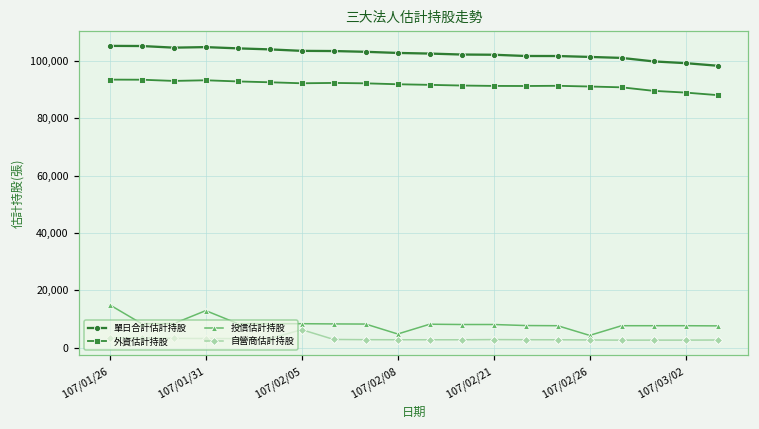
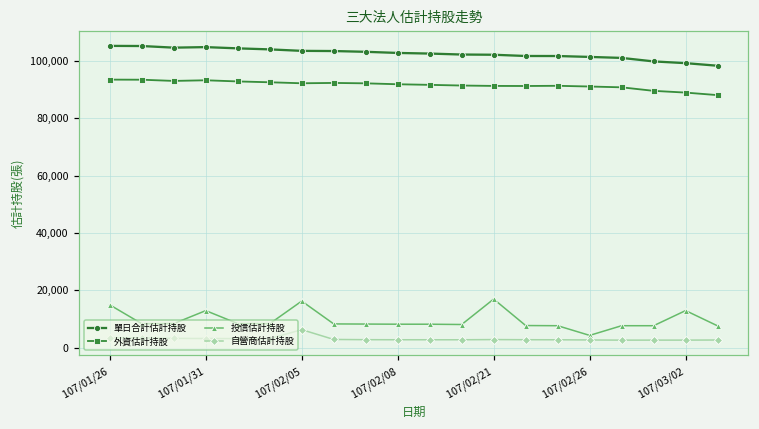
投信估計持股, 107/02/05: 8,000 -> 16,000
投信估計持股, 107/02/08: 5,000 -> 8,000
投信估計持股, 107/02/21: 8,000 -> 17,000
投信估計持股, 107/03/02: 8,000 -> 13,000
